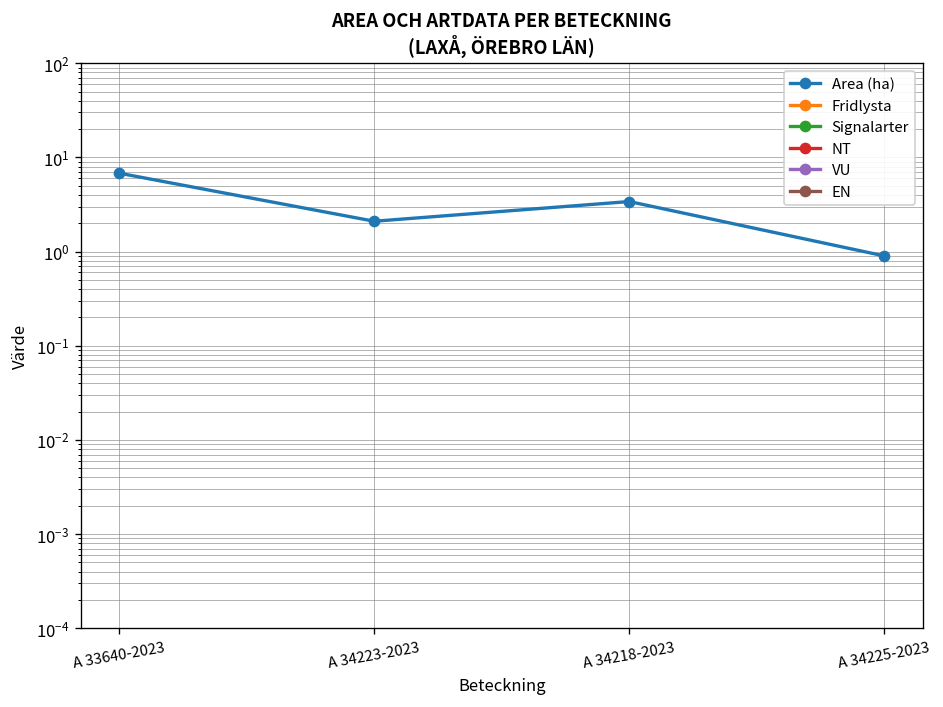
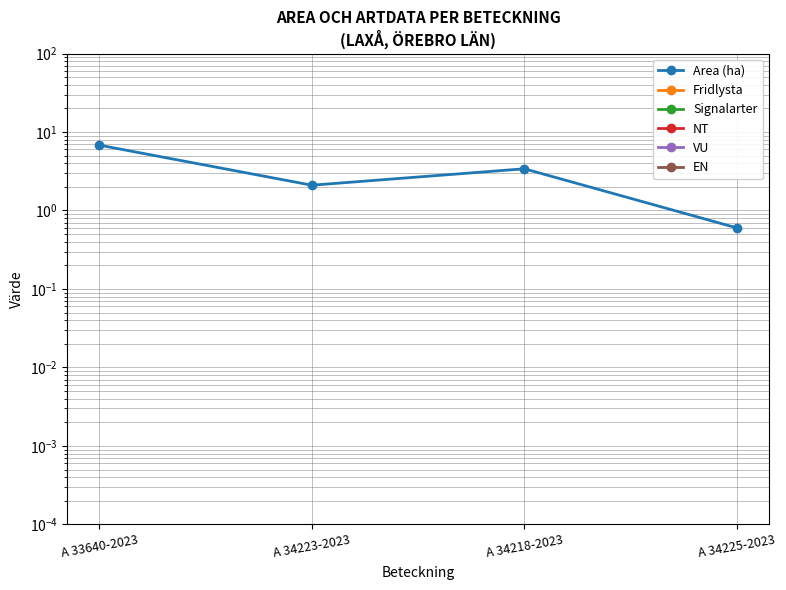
Area (ha), A 34225-2023: 0.9 -> 0.6
